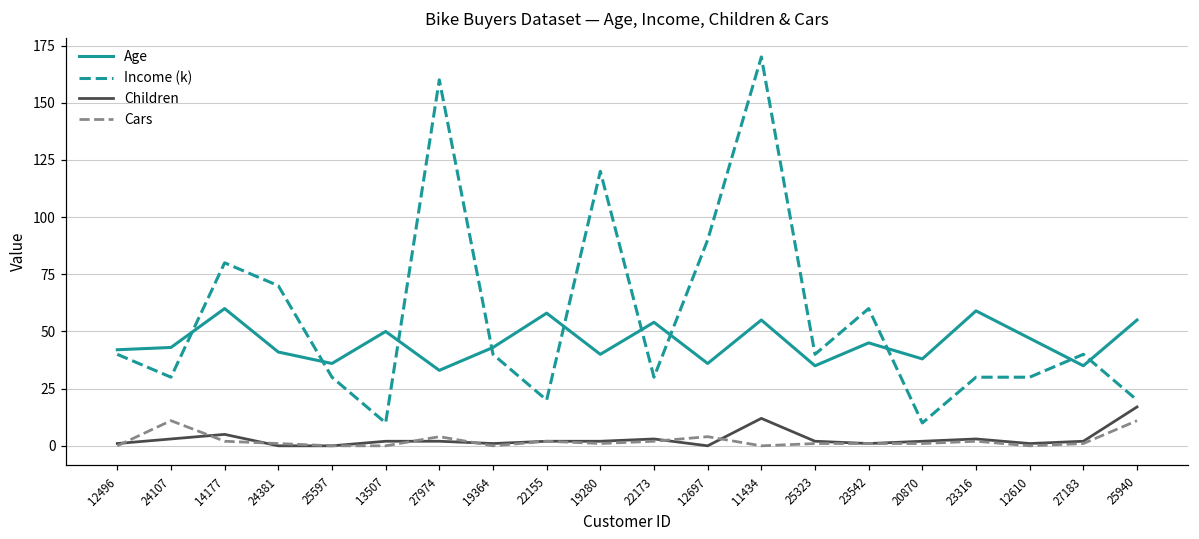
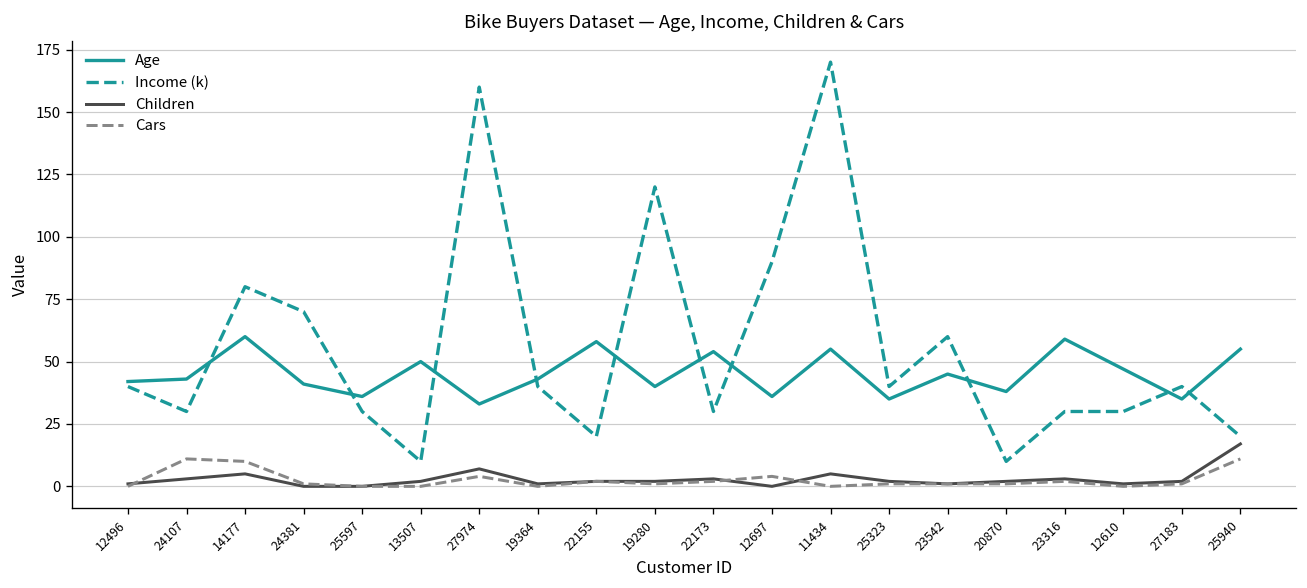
Cars, 14177: 2 -> 10
Children, 27974: 2 -> 7
Children, 11434: 12 -> 5
